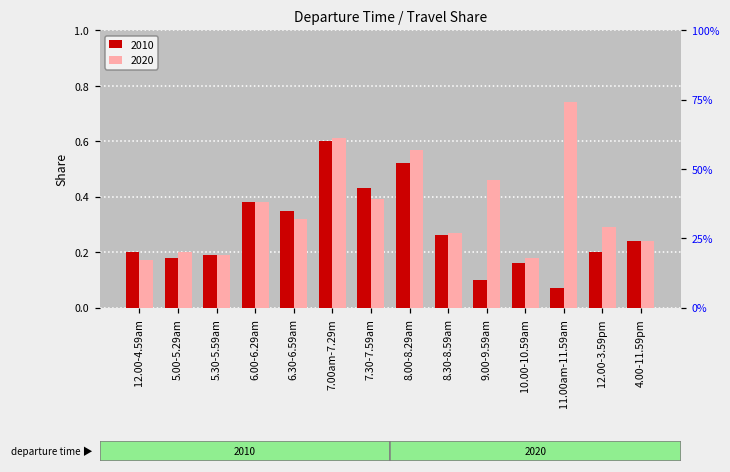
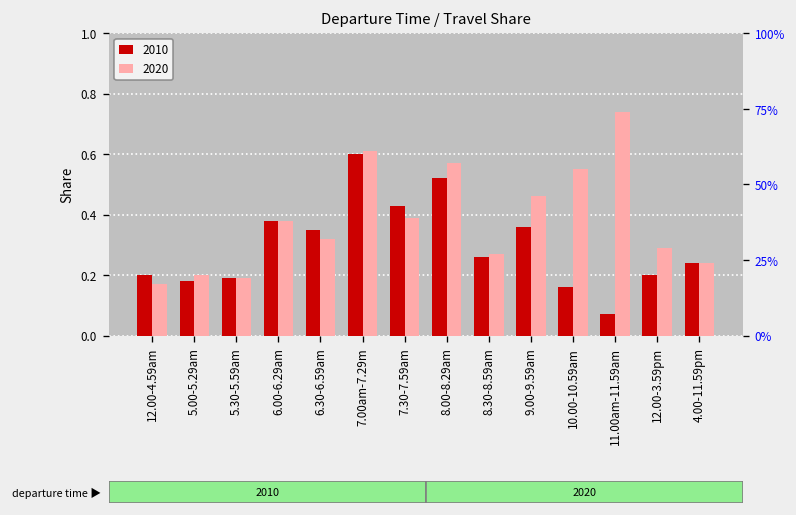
Departure Time / Travel Share, 2010, 9.00-9.59am: 0.10 -> 0.36
Departure Time / Travel Share, 2020, 10.00-10.59am: 0.18 -> 0.55
